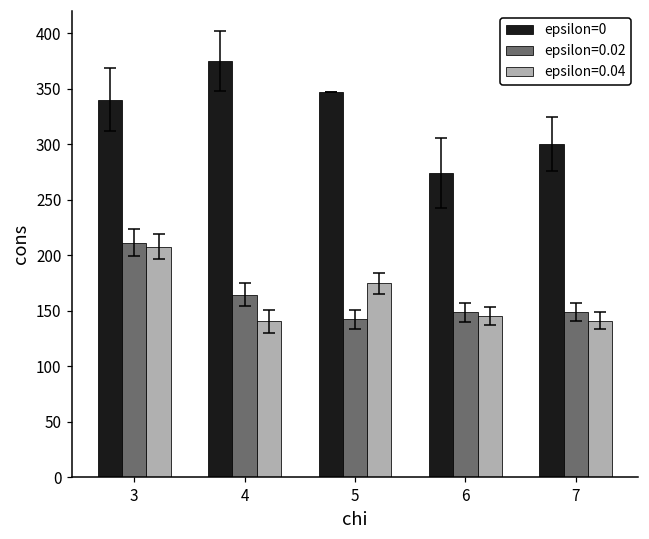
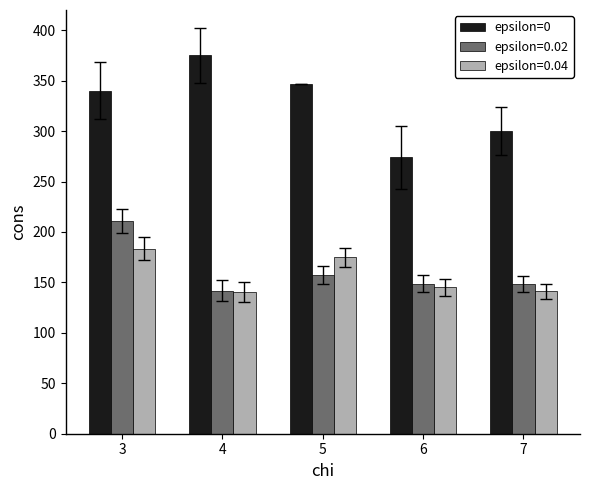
epsilon=0.04, 3: 208 -> 183
epsilon=0.02, 4: 164 -> 142
epsilon=0.02, 5: 142 -> 157
